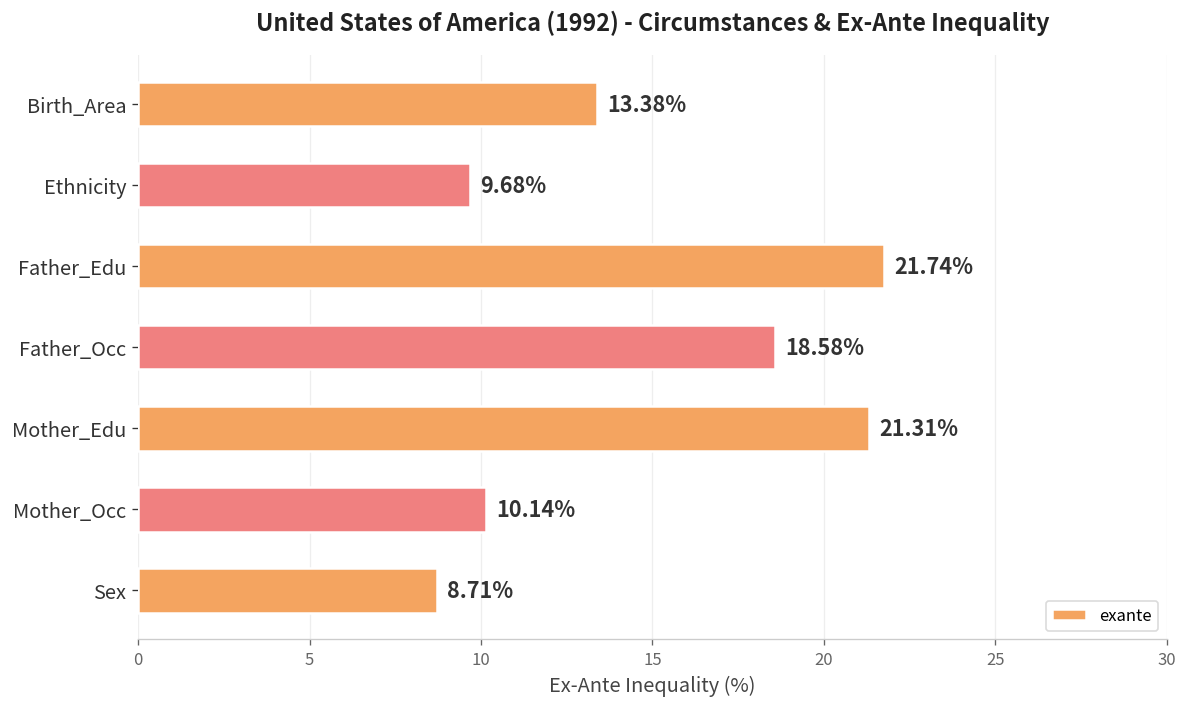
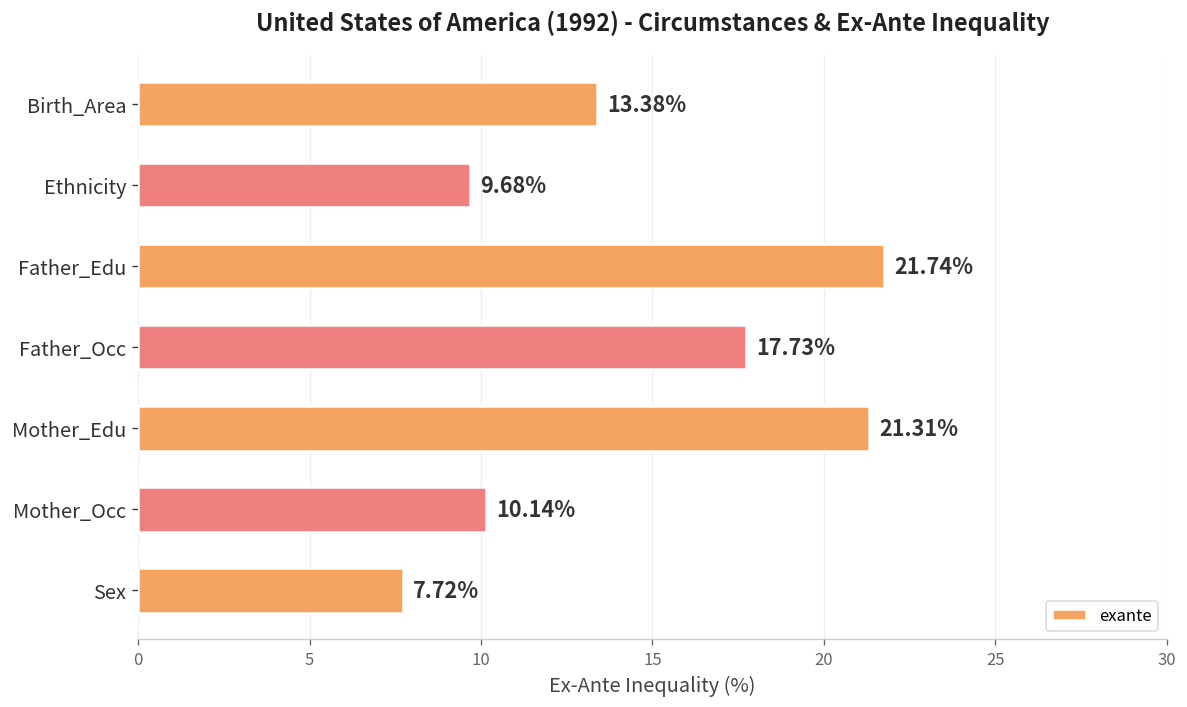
Father_Occ: 18.58% -> 17.73%
Sex: 8.71% -> 7.72%
